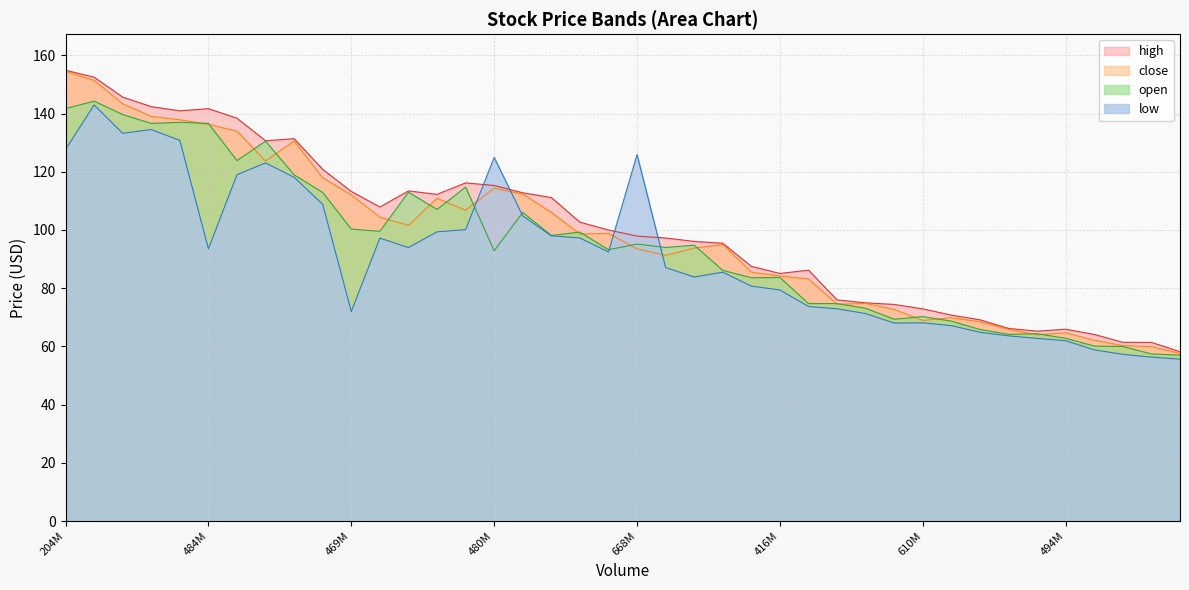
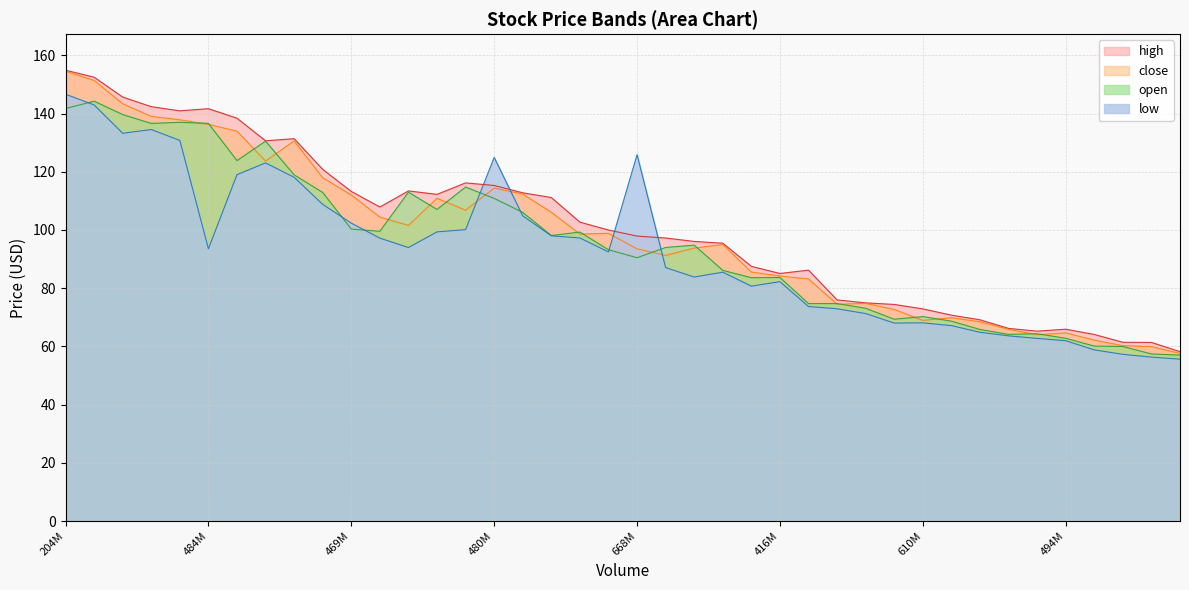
low, 204M: 128 -> 147
low, 469M: 72 -> 102
open, 480M: 93 -> 111
open, 668M: 95 -> 90
low, 416M: 79 -> 82
